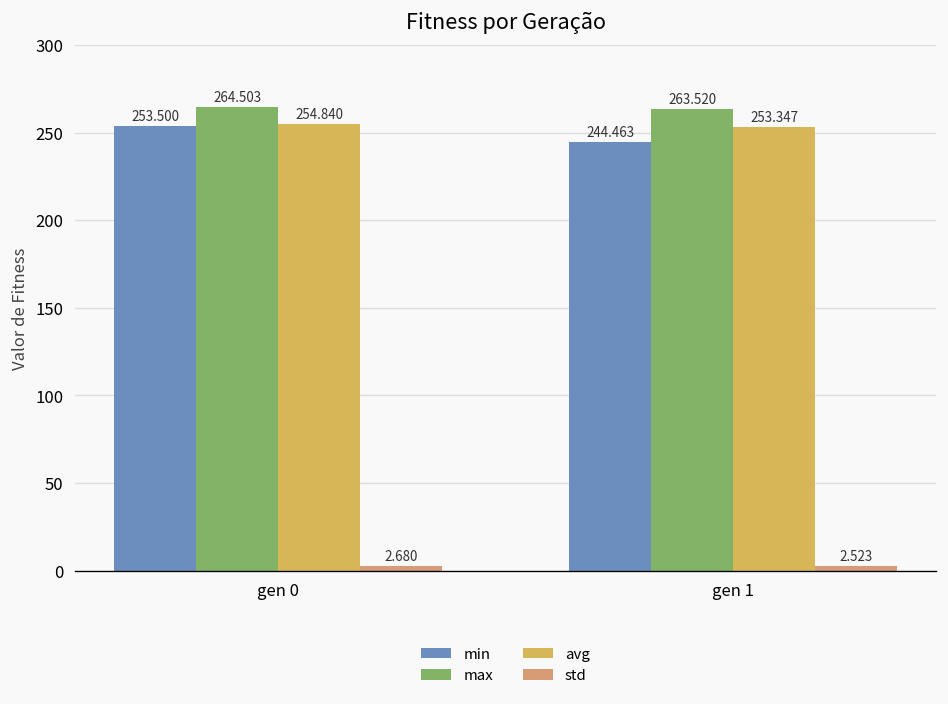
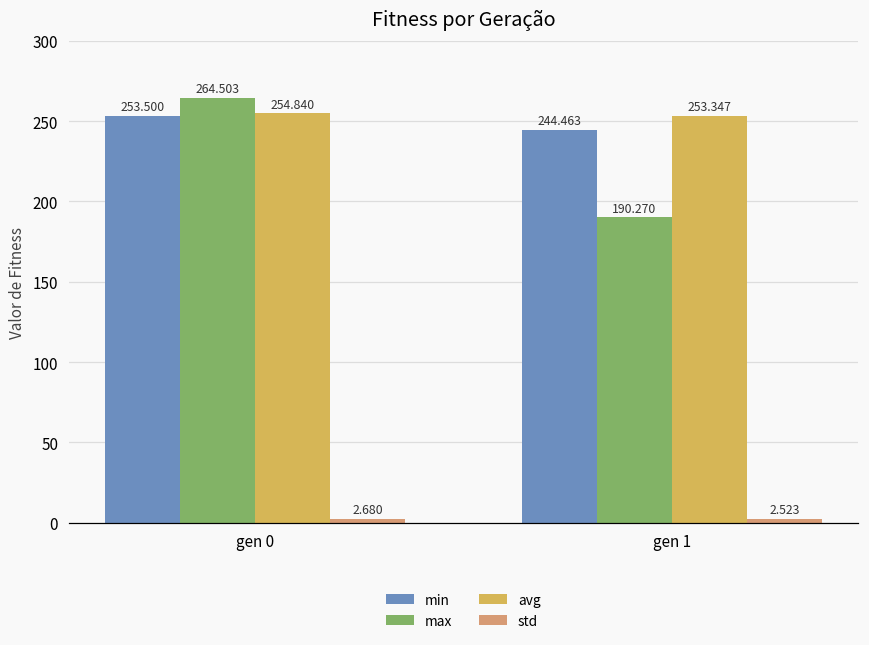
max, gen 1: 263.520 -> 190.270
